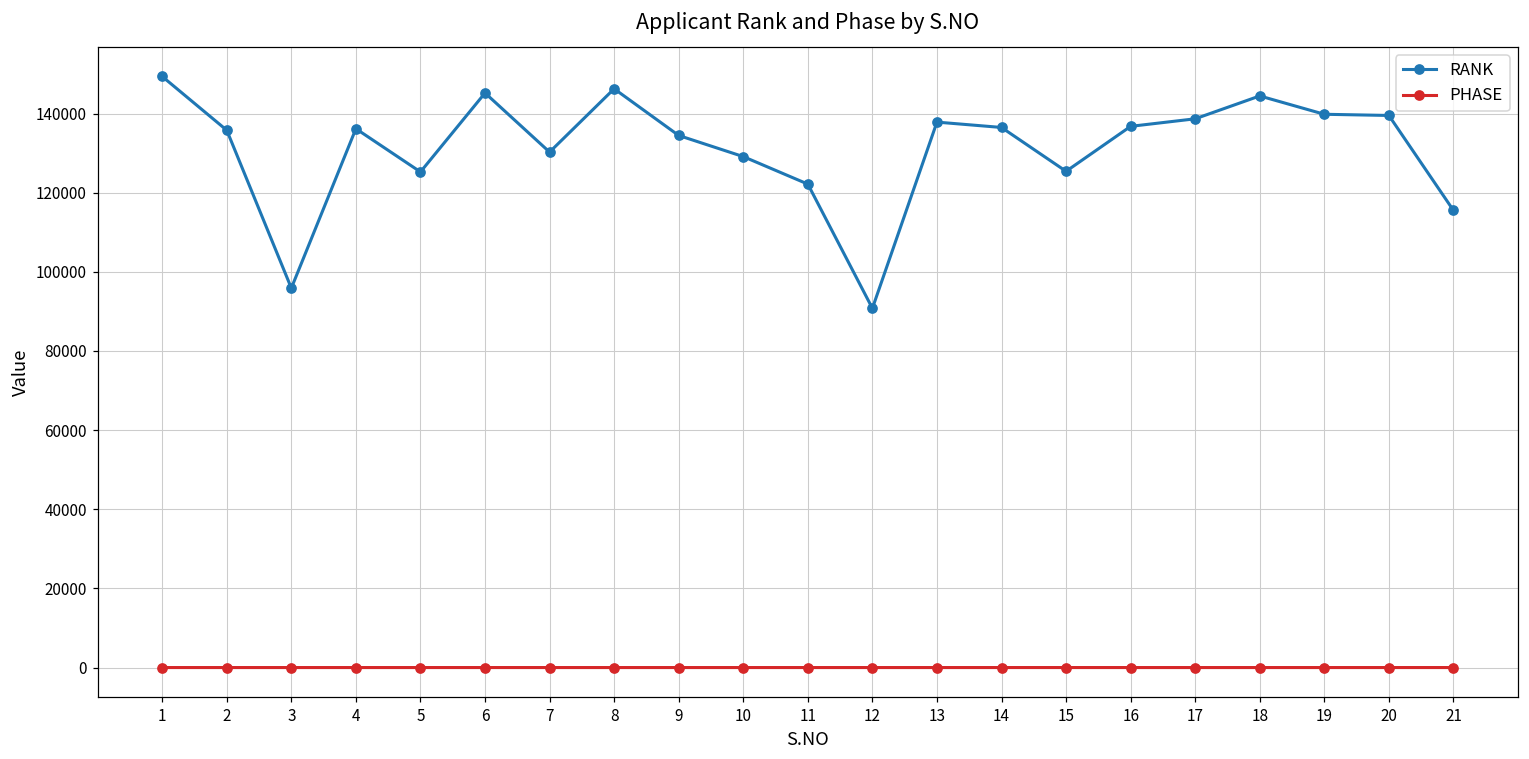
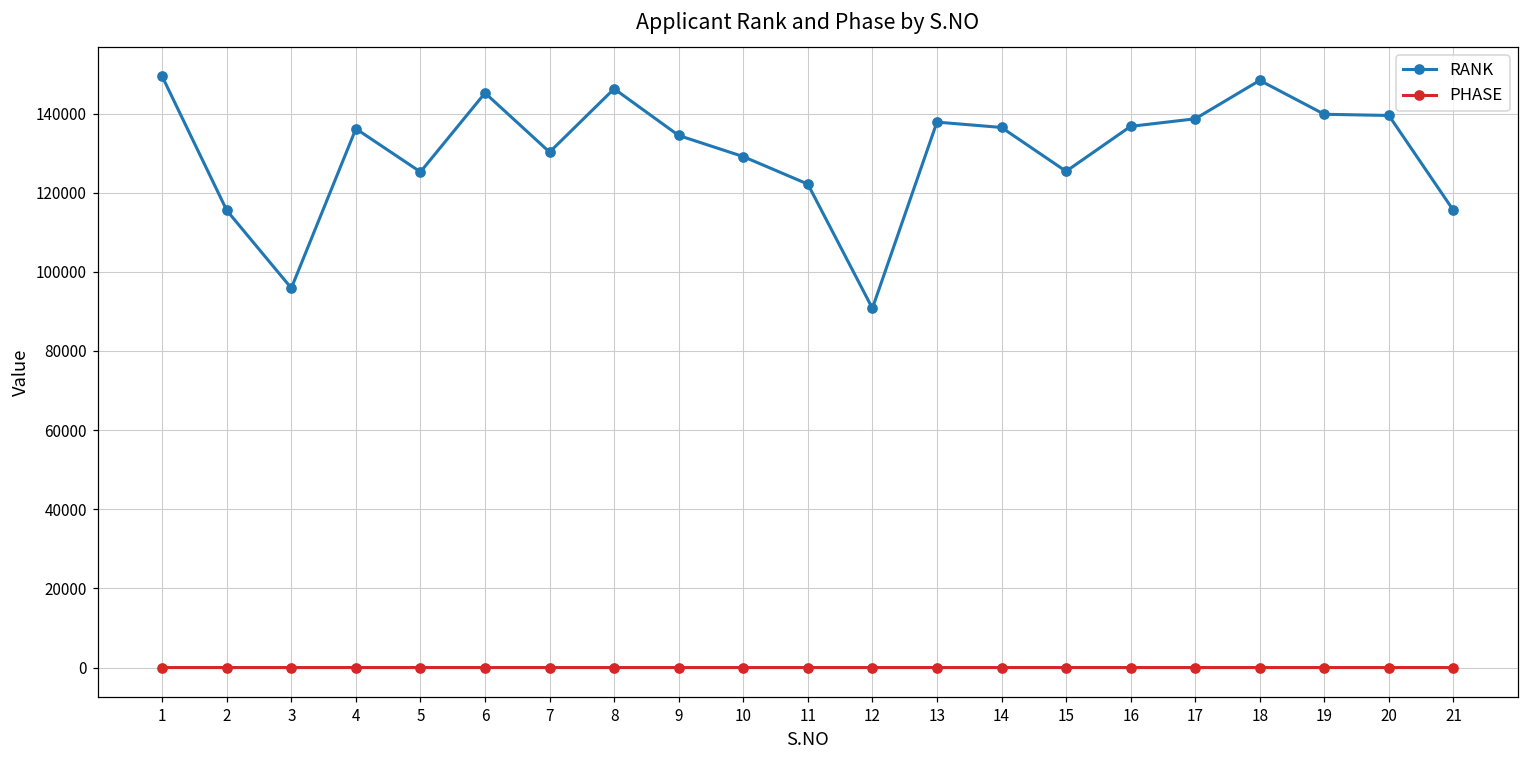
RANK, 2: 136000 -> 116000
RANK, 18: 144000 -> 148000
